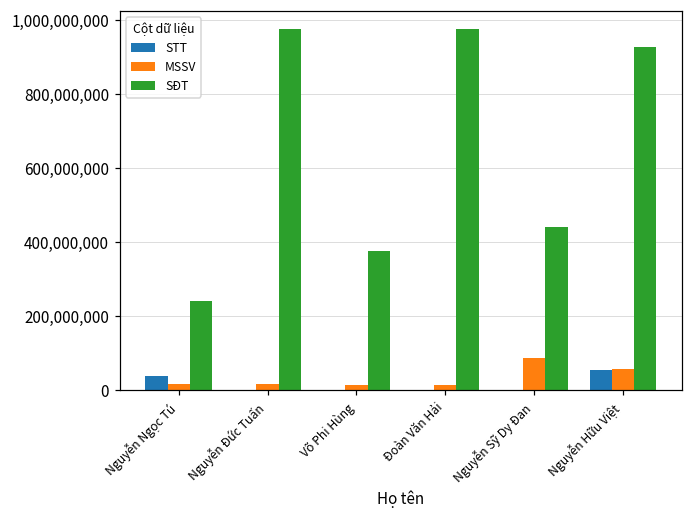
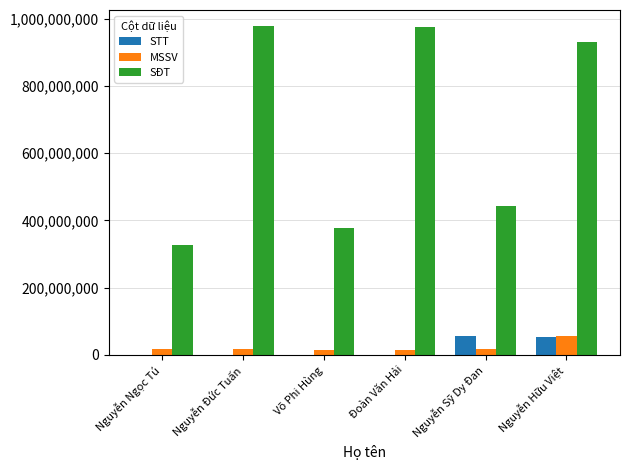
STT, Nguyễn Ngọc Tú: 40,000,000 -> 0
SĐT, Nguyễn Ngọc Tú: 240,000,000 -> 330,000,000
STT, Nguyễn Sỹ Dy Đan: 0 -> 50,000,000
MSSV, Nguyễn Sỹ Dy Đan: 90,000,000 -> 20,000,000
